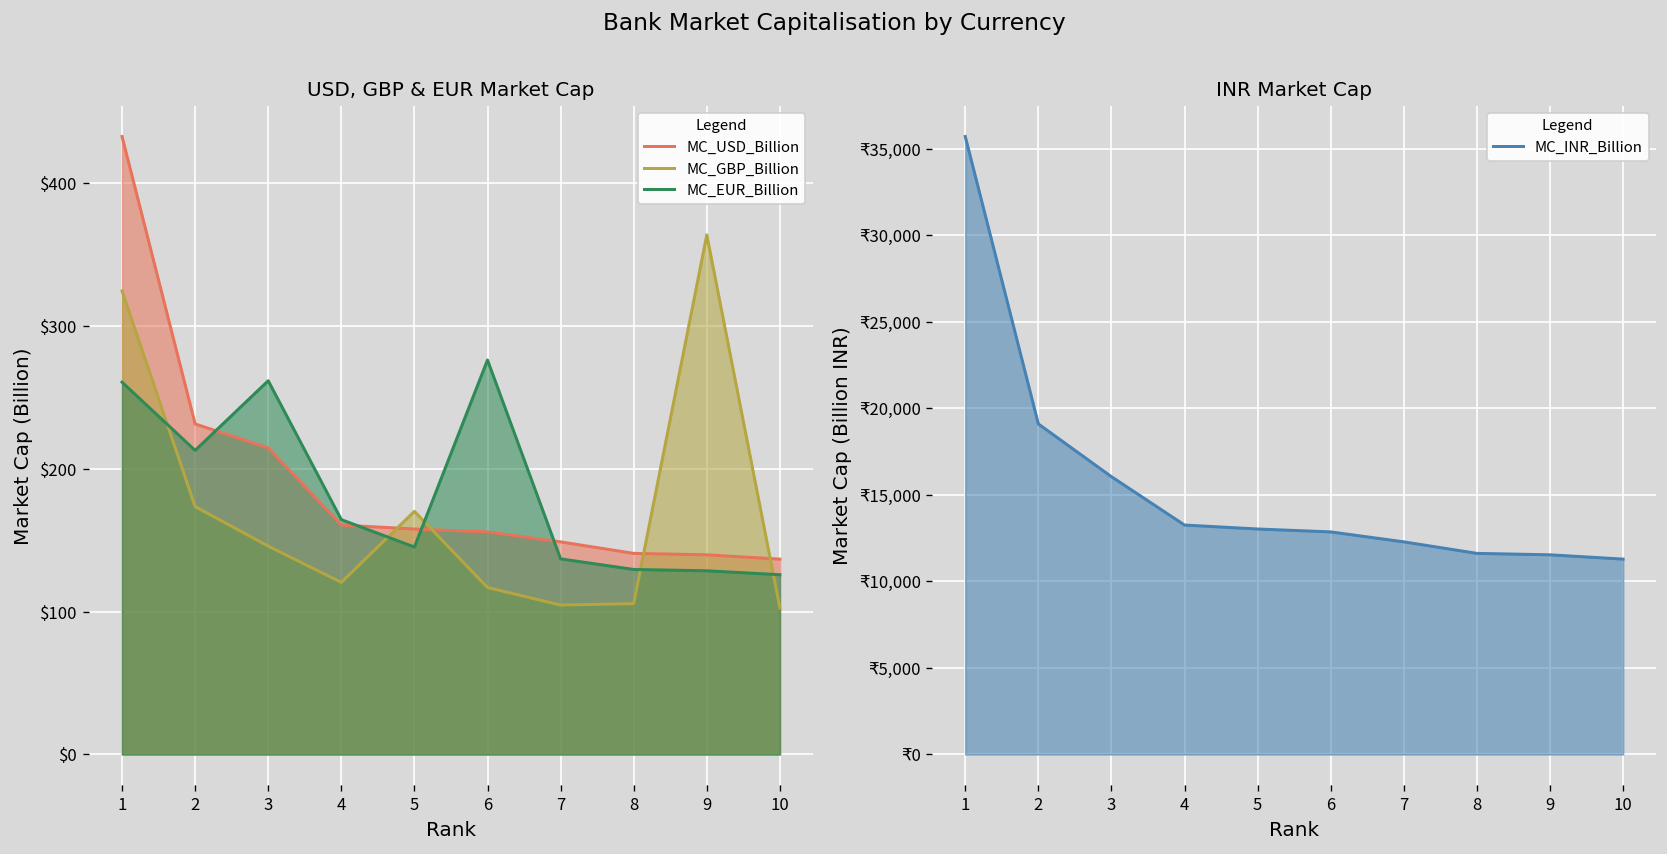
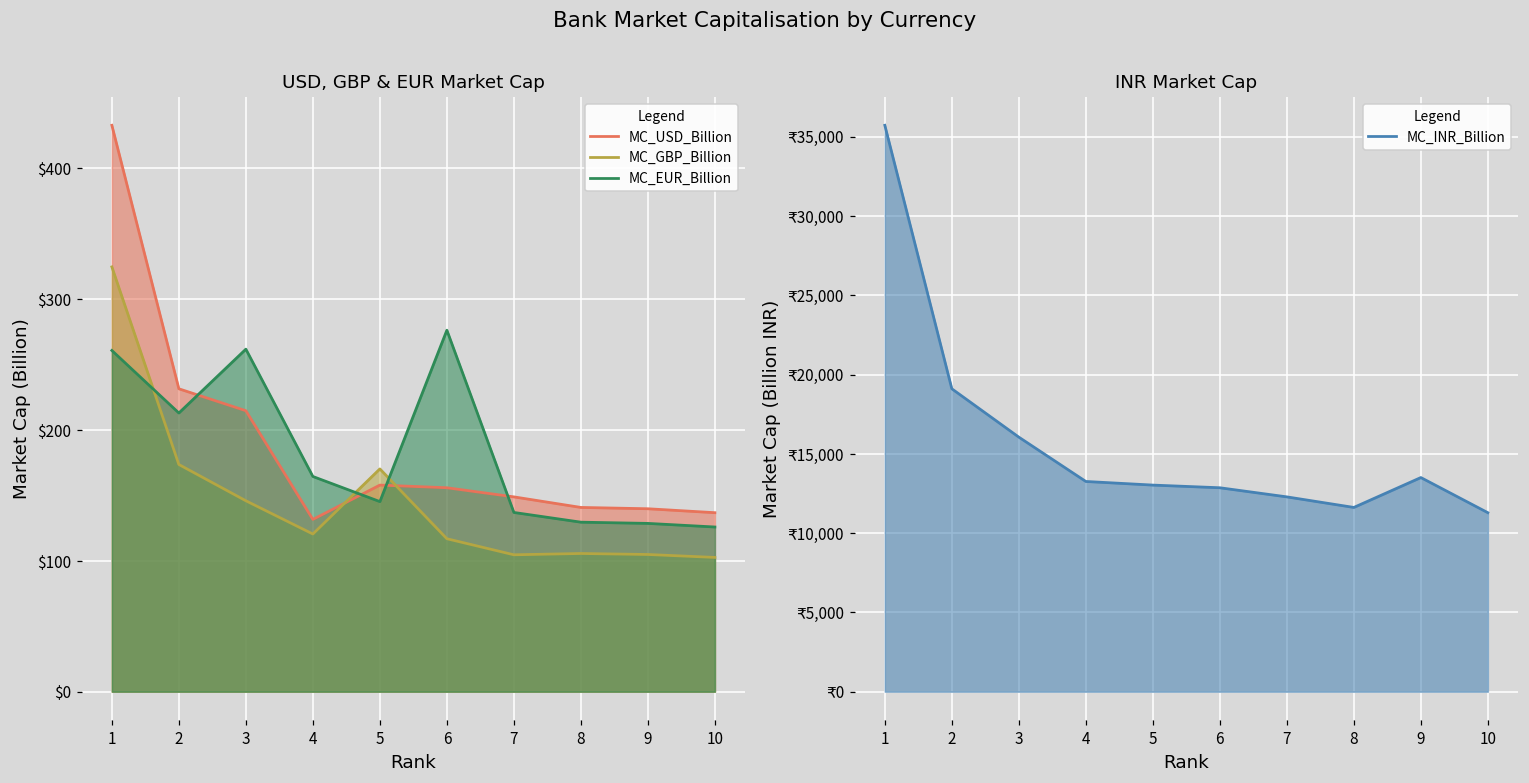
USD, GBP & EUR Market Cap, MC_USD_Billion, 4: $161 -> $132
USD, GBP & EUR Market Cap, MC_GBP_Billion, 9: $364 -> $105
INR Market Cap, 9: ₹11,500 -> ₹13,500
